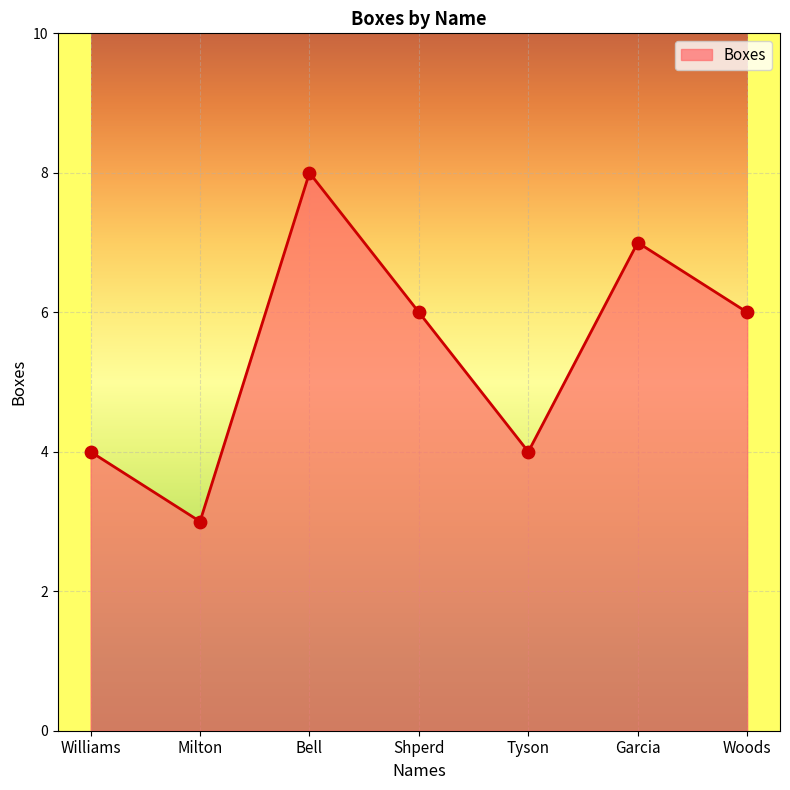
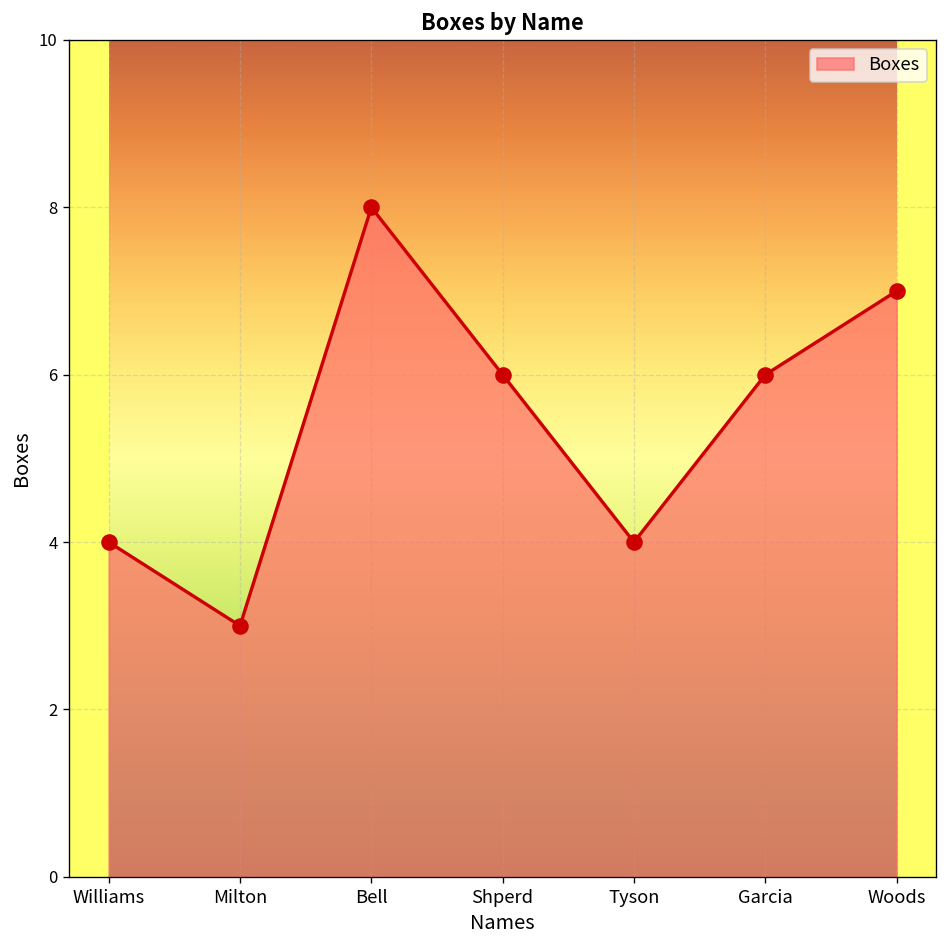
Garcia: 7 -> 6
Woods: 6 -> 7
